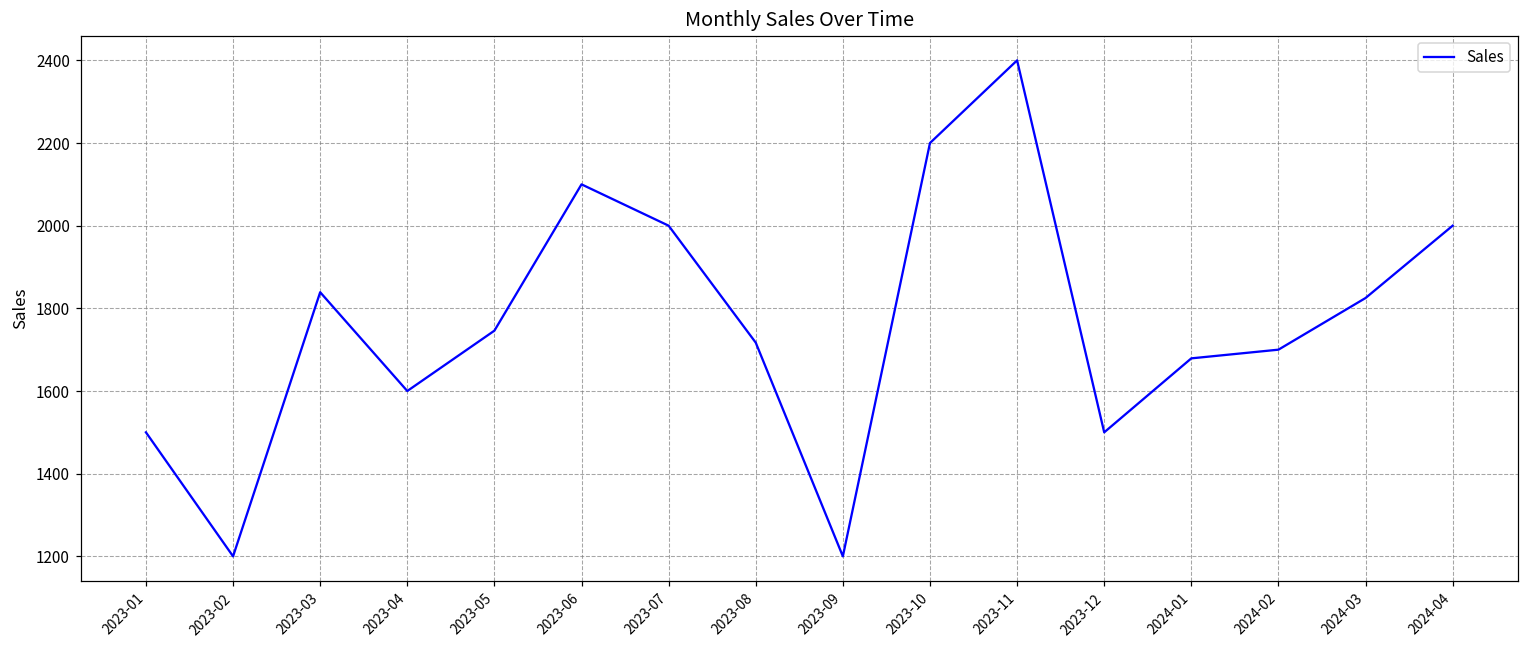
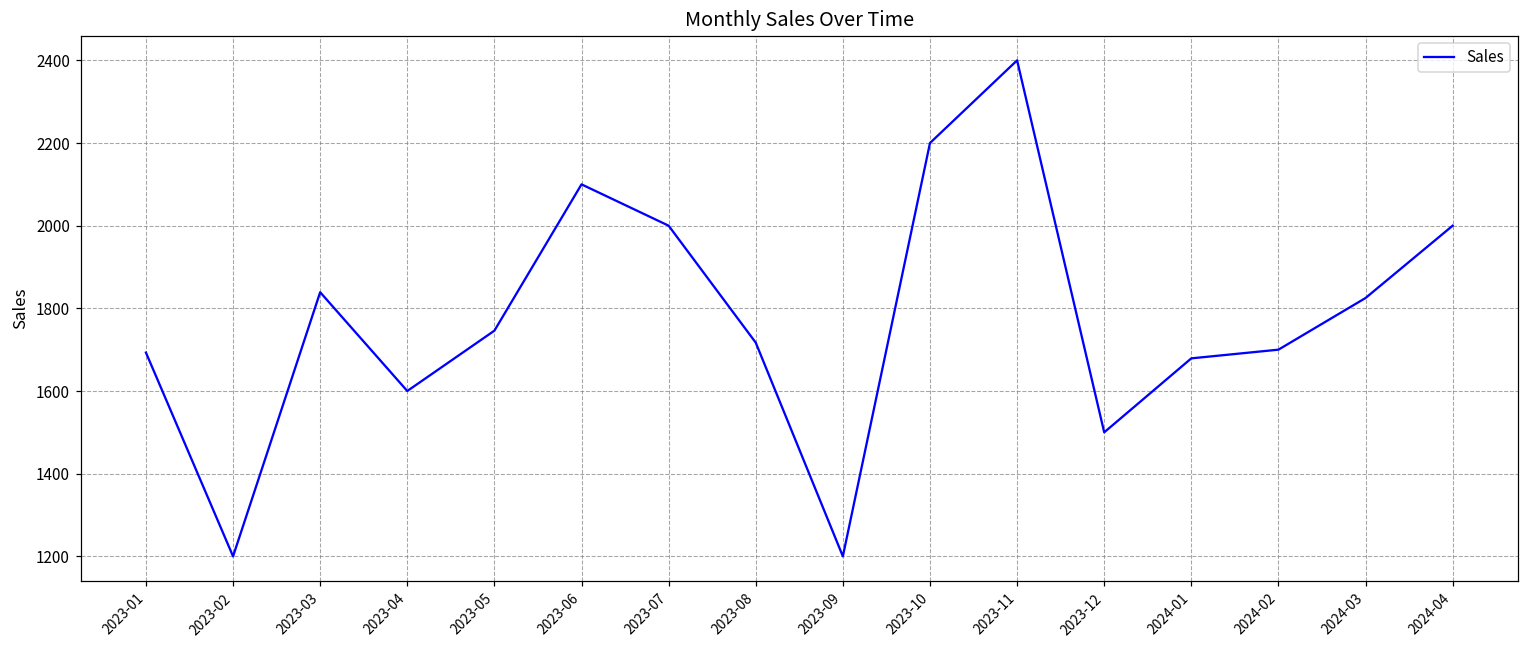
2023-01: 1500 -> 1690
